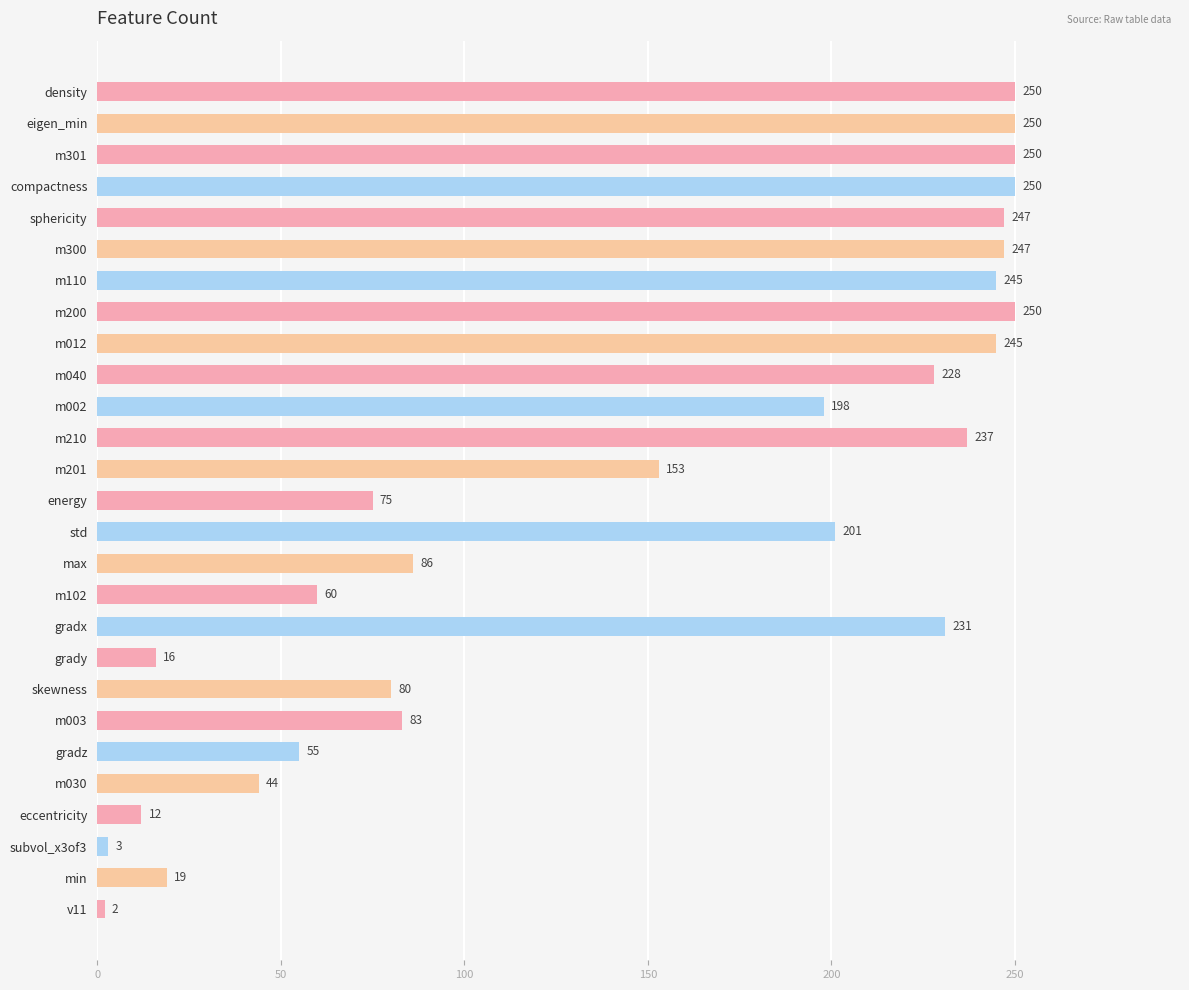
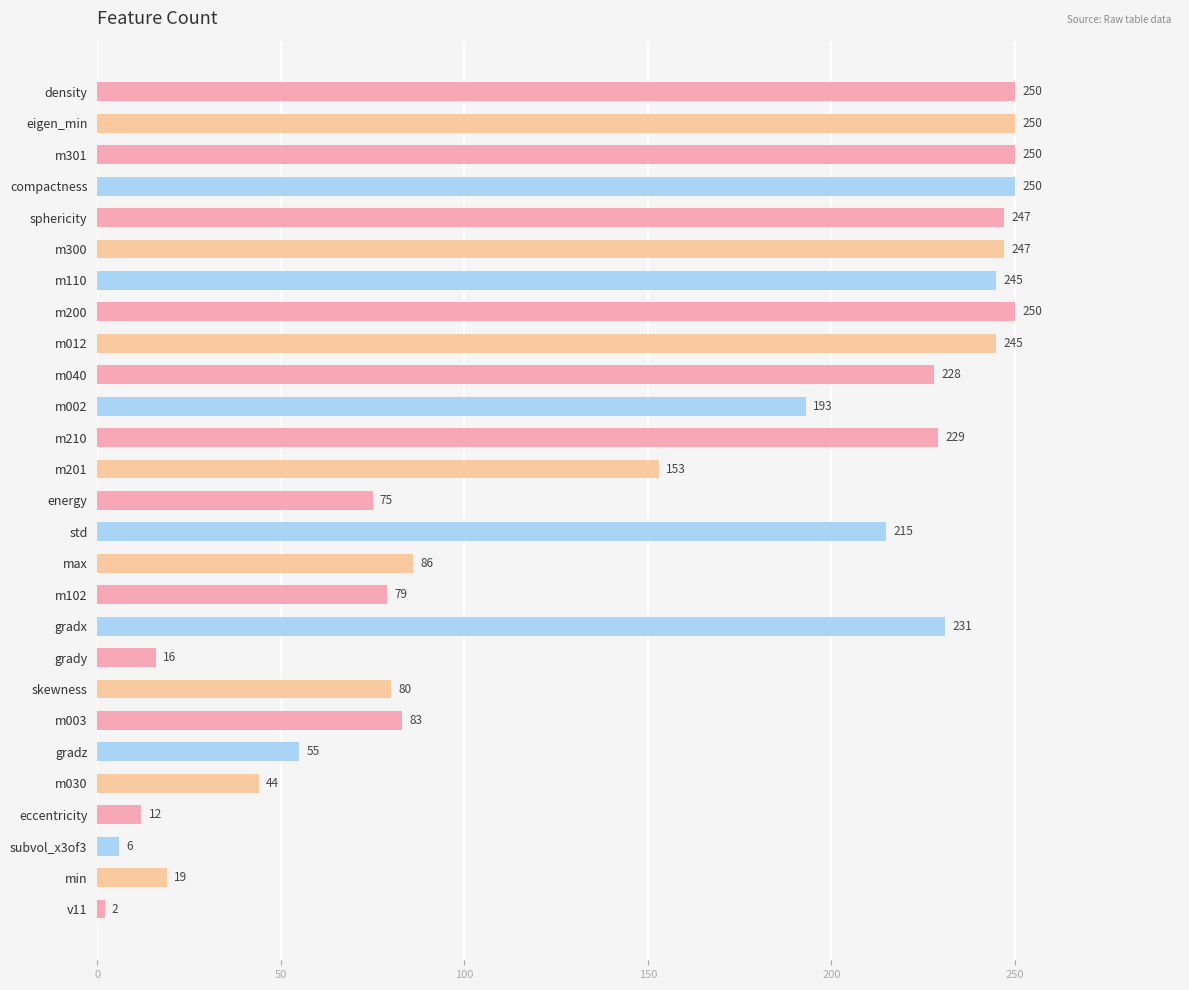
m002: 198 -> 193
m210: 237 -> 229
std: 201 -> 215
m102: 60 -> 79
subvol_x3of3: 3 -> 6
